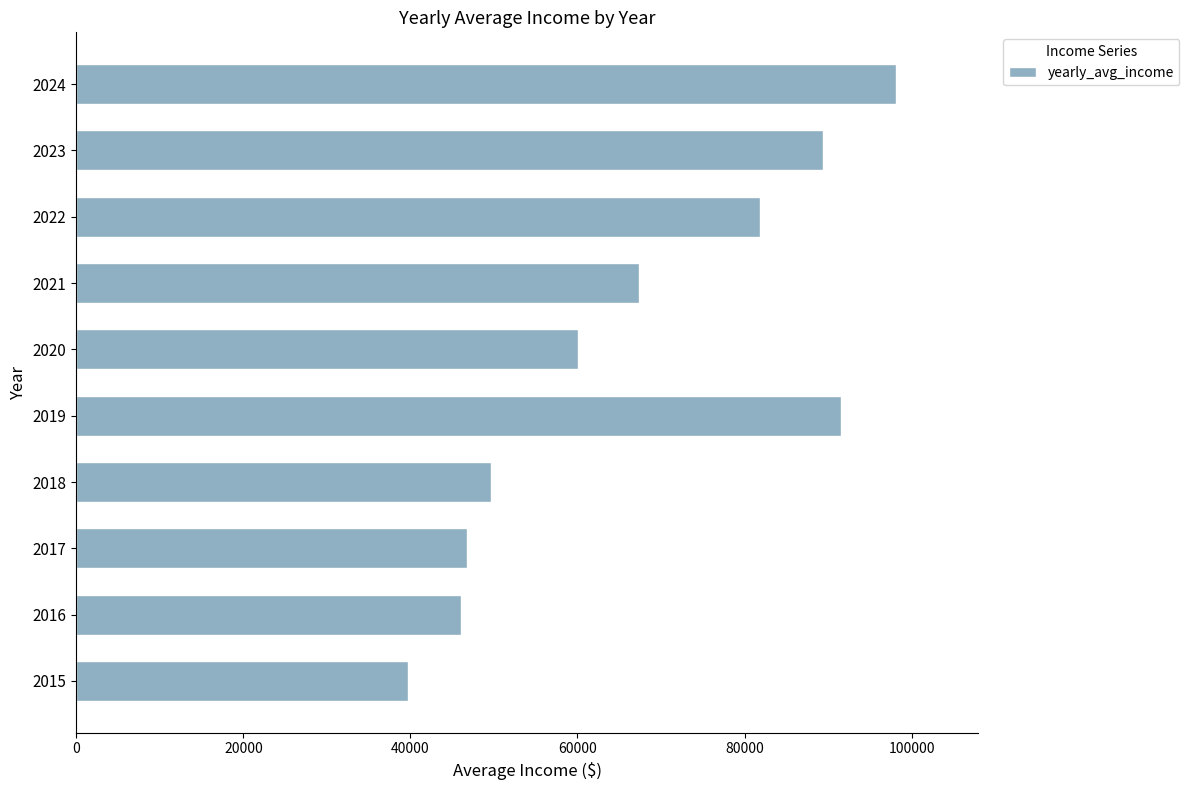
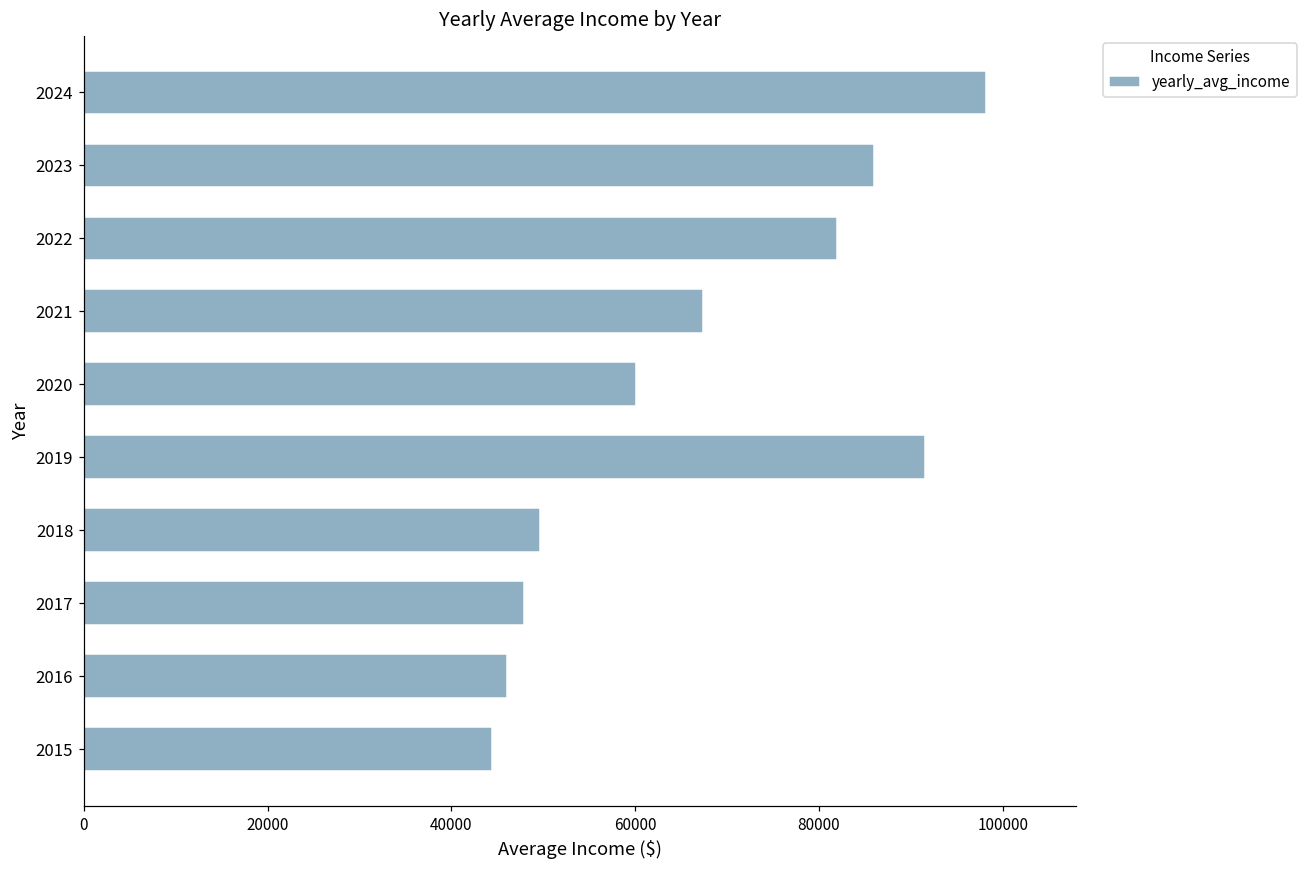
2023: 89000 -> 86000
2017: 47000 -> 48000
2015: 40000 -> 44000
